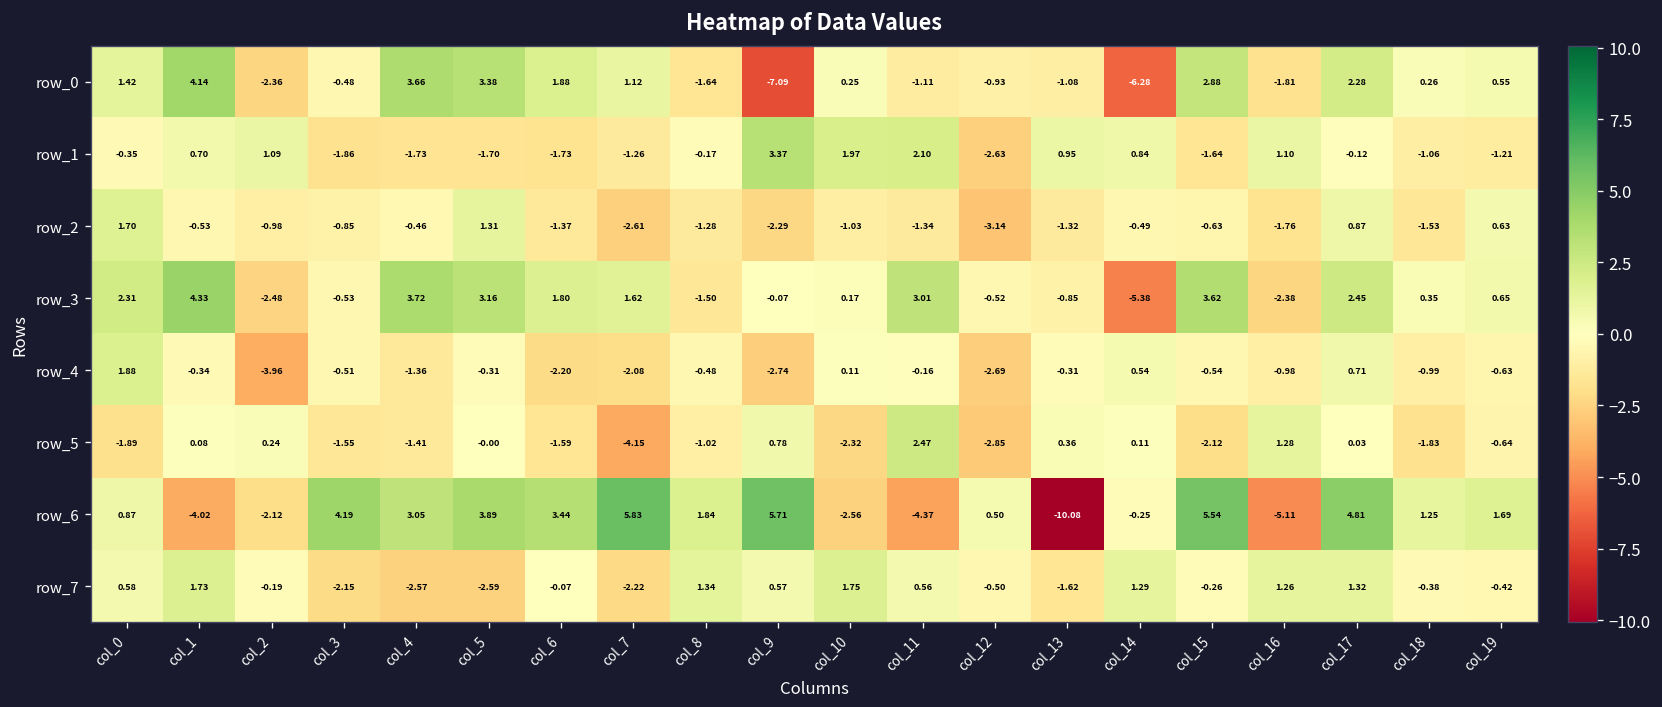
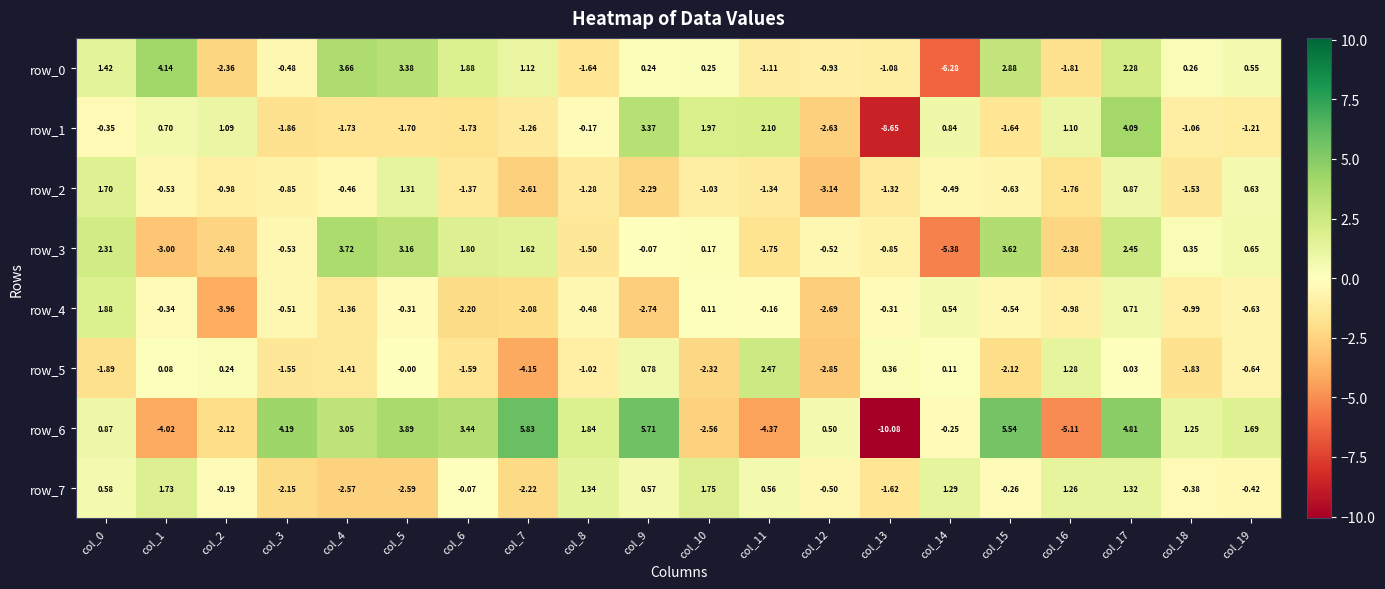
row_0, col_9: -7.09 -> 0.24
row_1, col_13: 0.95 -> -8.65
row_1, col_17: -0.12 -> 4.09
row_3, col_1: 4.33 -> -3.00
row_3, col_11: 3.01 -> -1.75
